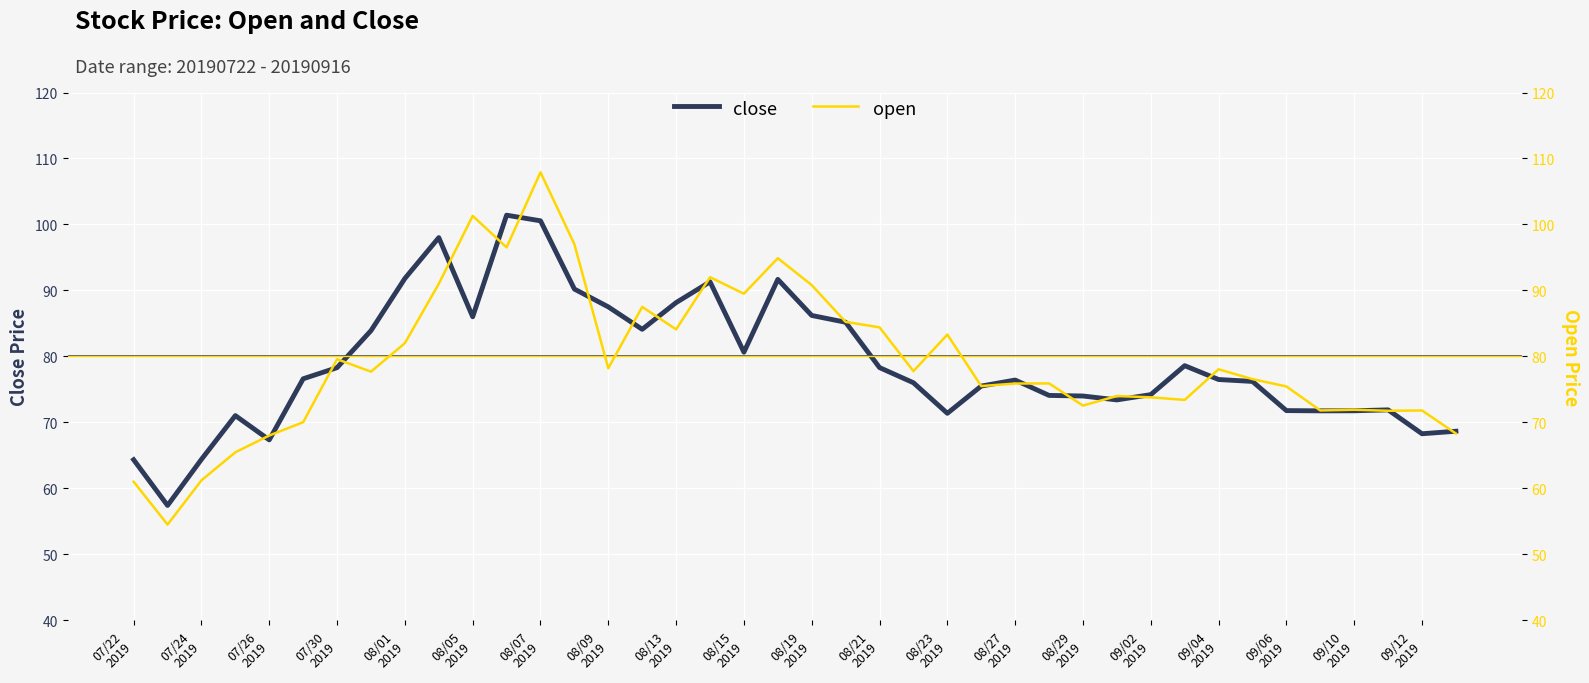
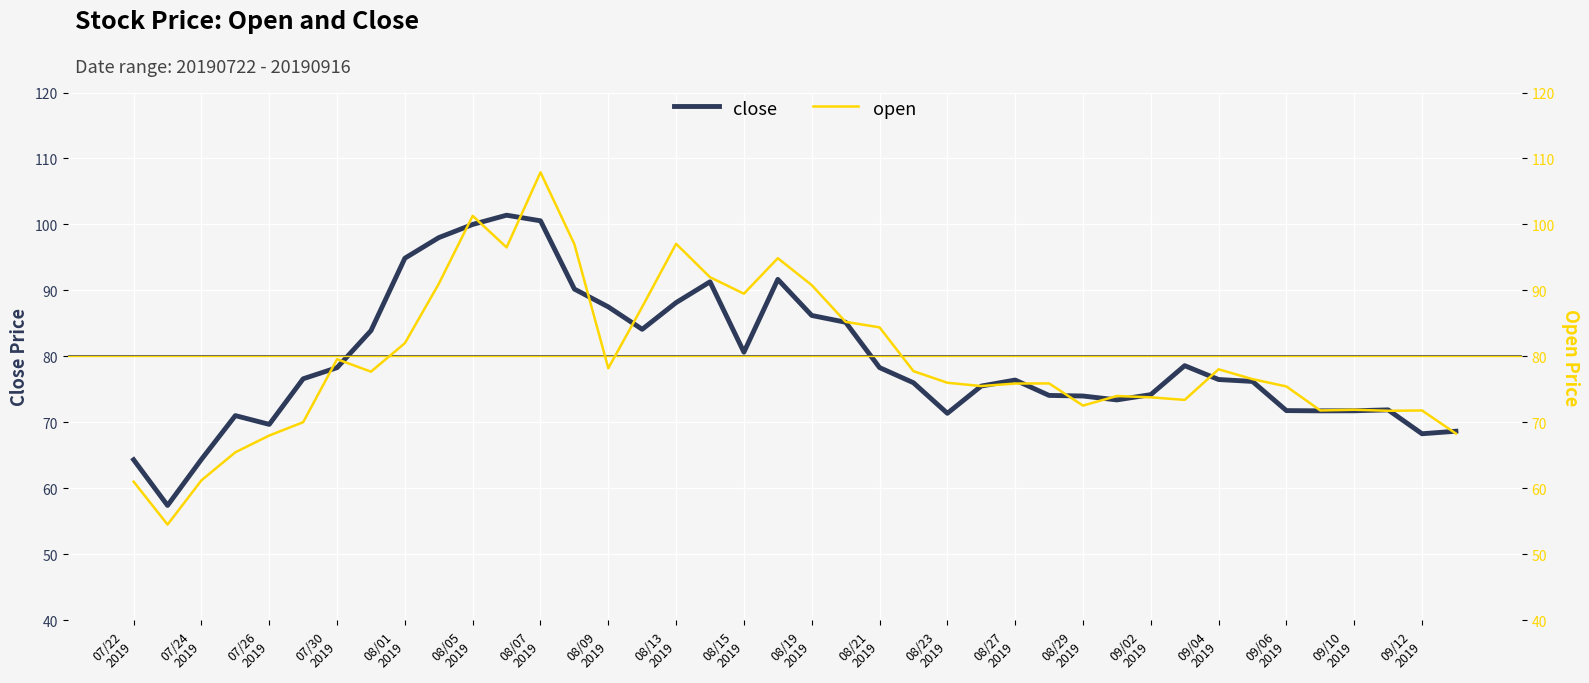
close, 07/26 2019: 67 -> 70
close, 08/01 2019: 92 -> 95
close, 08/05 2019: 86 -> 100
open, 08/13 2019: 84 -> 97
open, 08/23 2019: 83 -> 76
